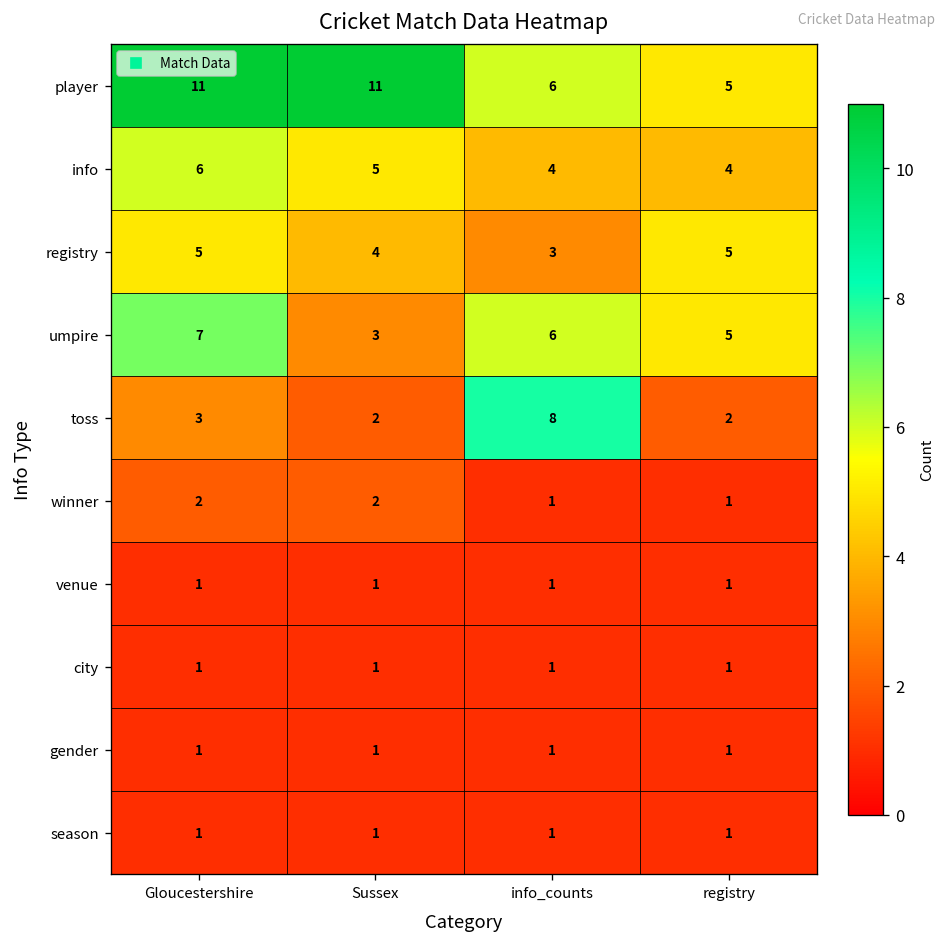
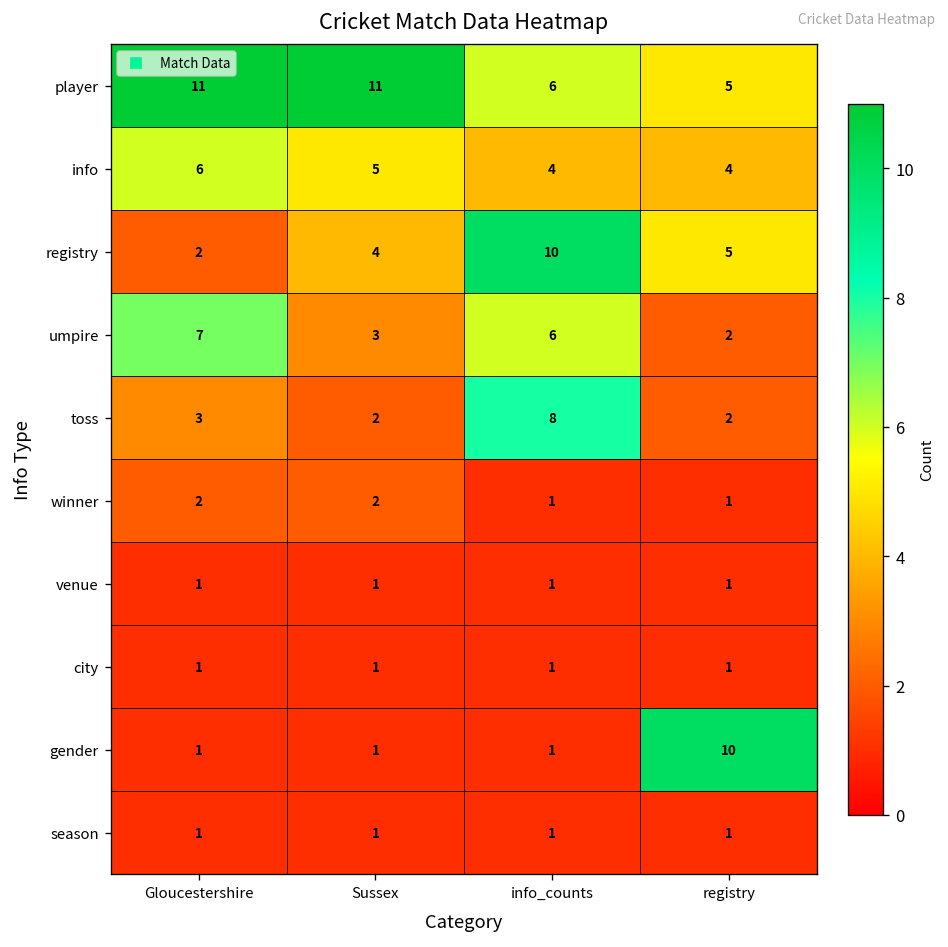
registry, Gloucestershire: 5 -> 2
registry, info_counts: 3 -> 10
umpire, registry: 5 -> 2
gender, registry: 1 -> 10
